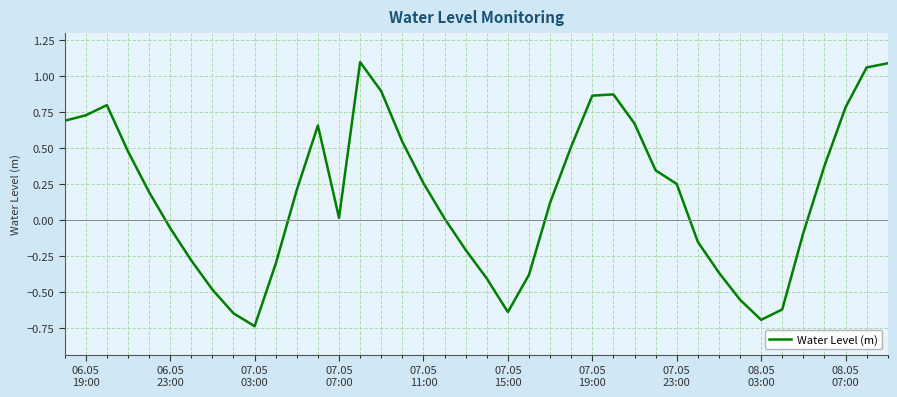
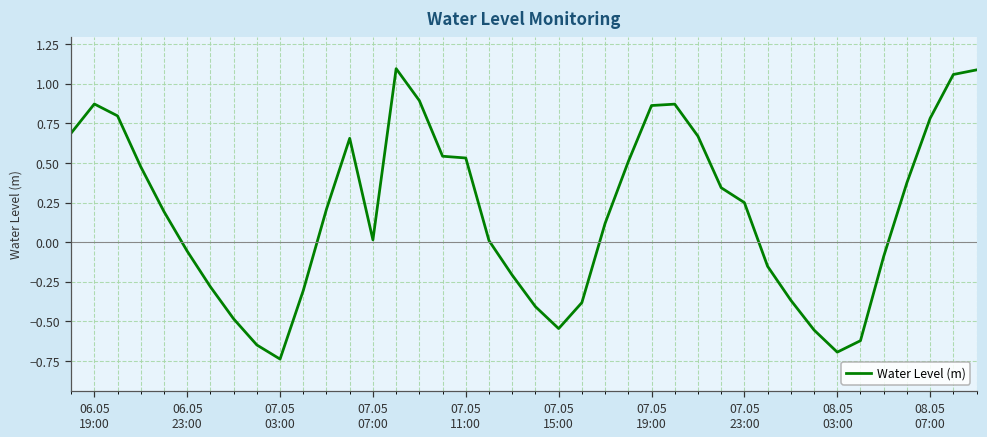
06.05 19:00: 0.73 -> 0.87
07.05 11:00: 0.26 -> 0.53
07.05 15:00: -0.64 -> -0.55
